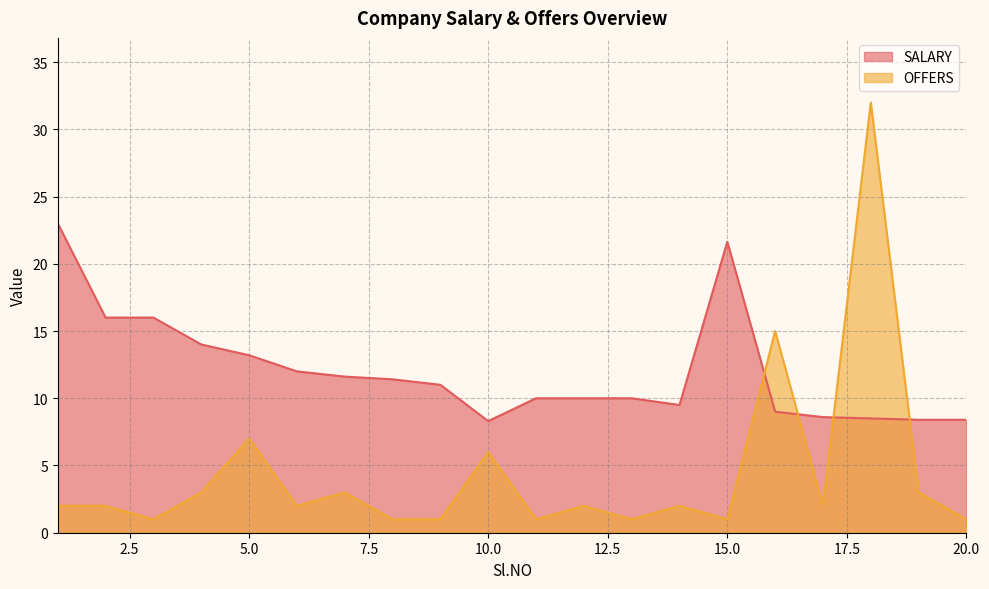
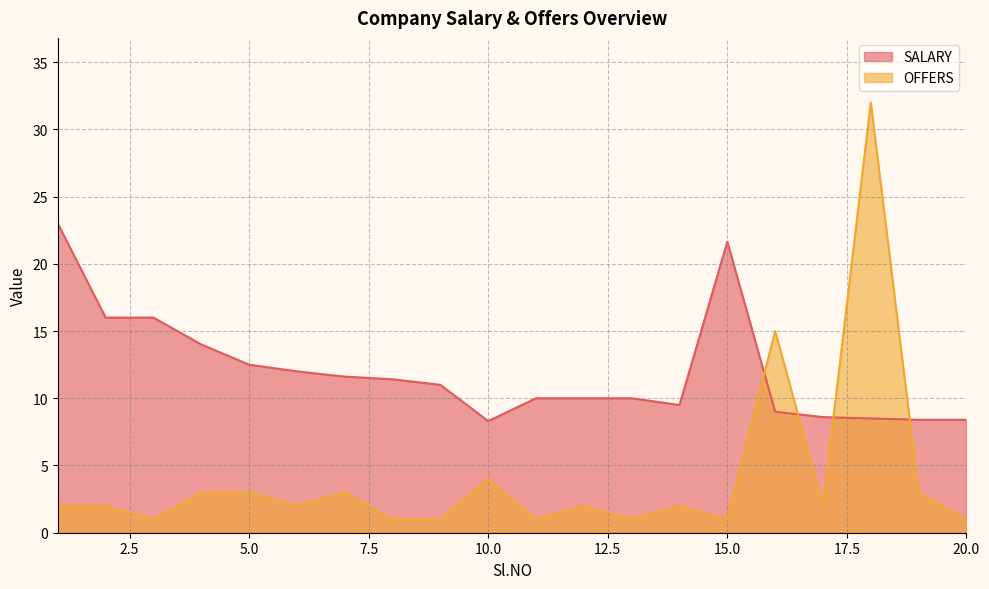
SALARY, 5.0: 13.2 -> 12.5
OFFERS, 5.0: 7 -> 3
OFFERS, 10.0: 6 -> 4
